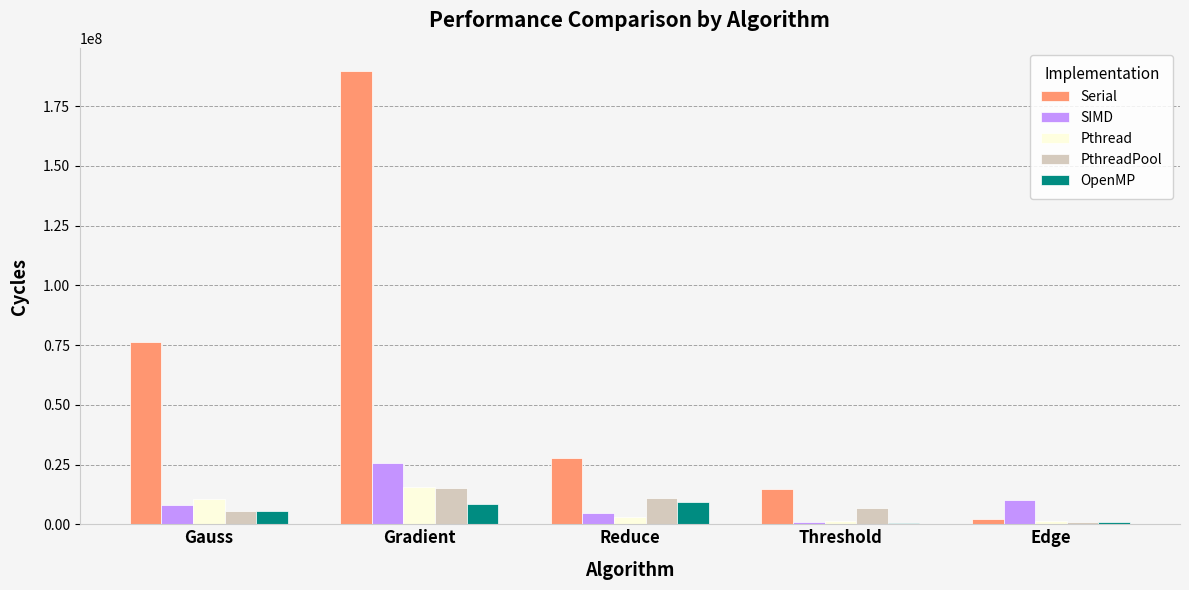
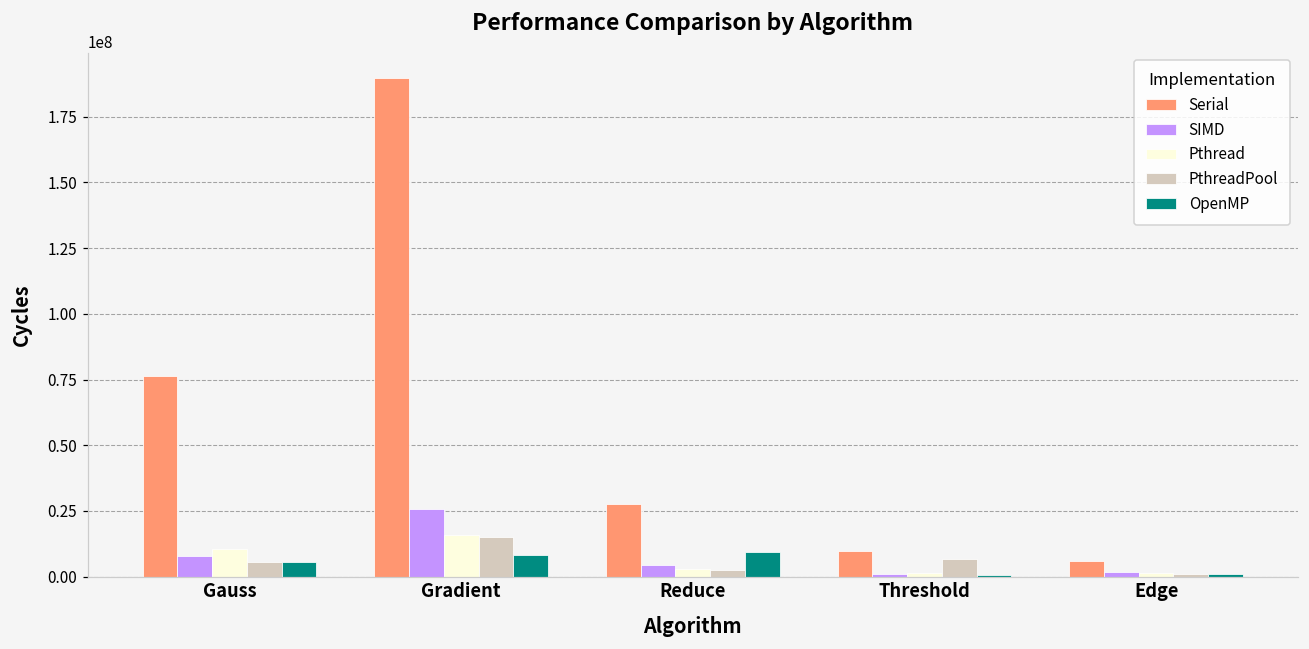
PthreadPool, Reduce: 11000000 -> 3000000
Serial, Threshold: 15000000 -> 10000000
Serial, Edge: 2000000 -> 6000000
SIMD, Edge: 10000000 -> 2000000
